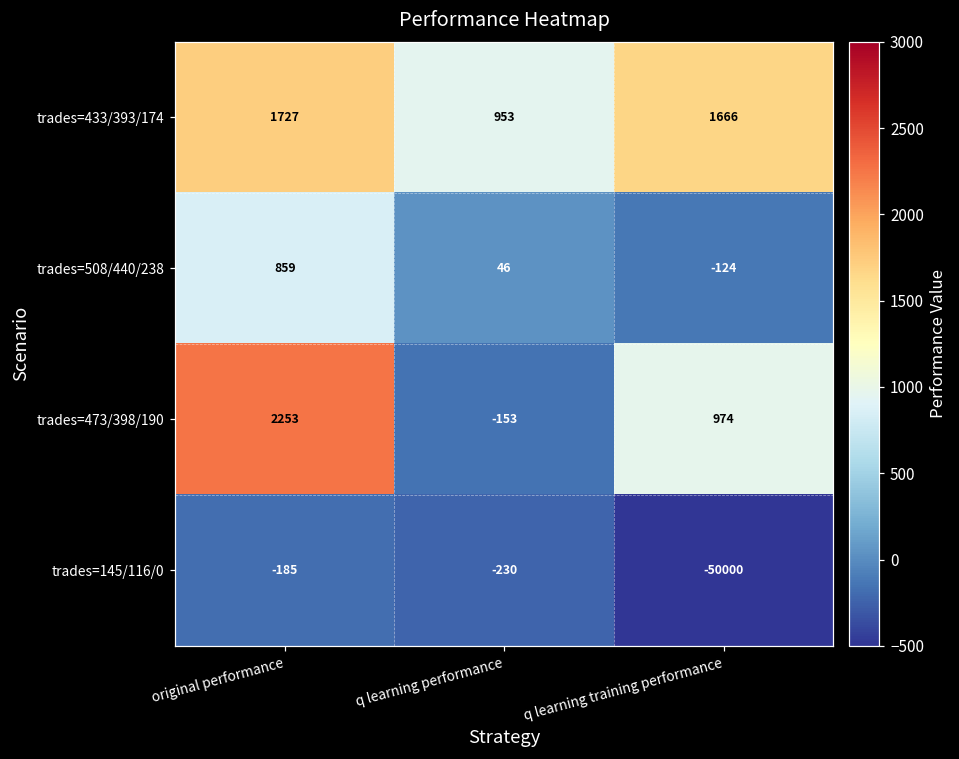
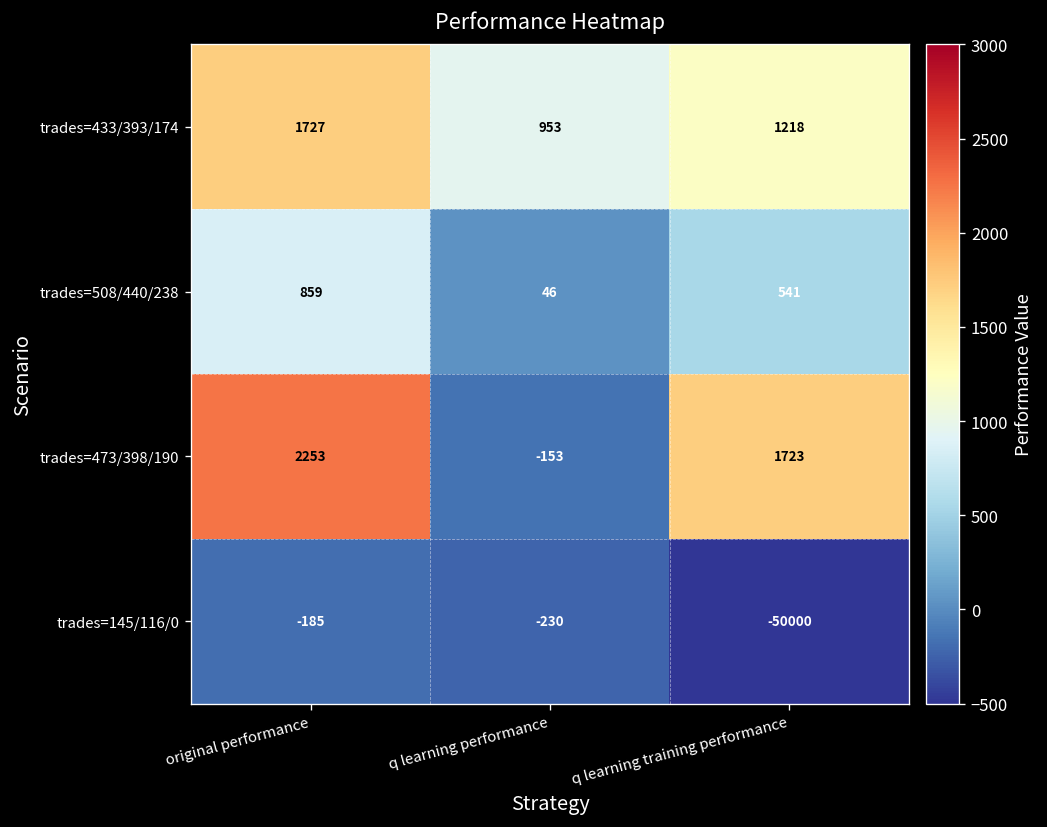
trades=433/393/174, q learning training performance: 1666 -> 1218
trades=508/440/238, q learning training performance: -124 -> 541
trades=473/398/190, q learning training performance: 974 -> 1723
